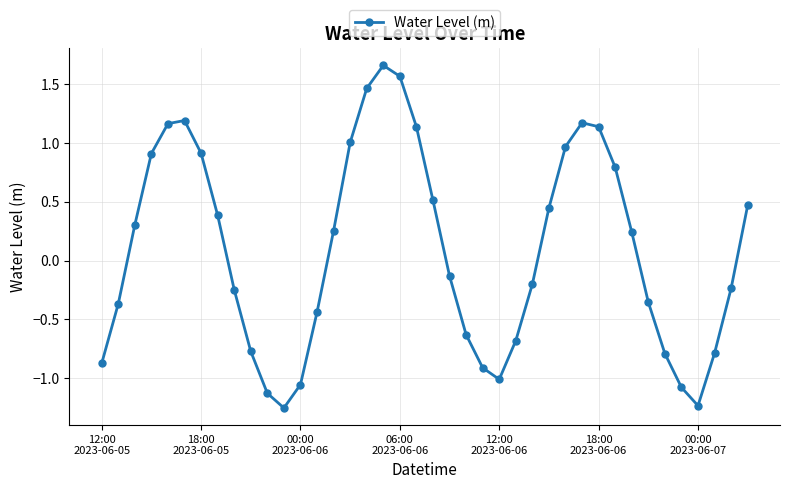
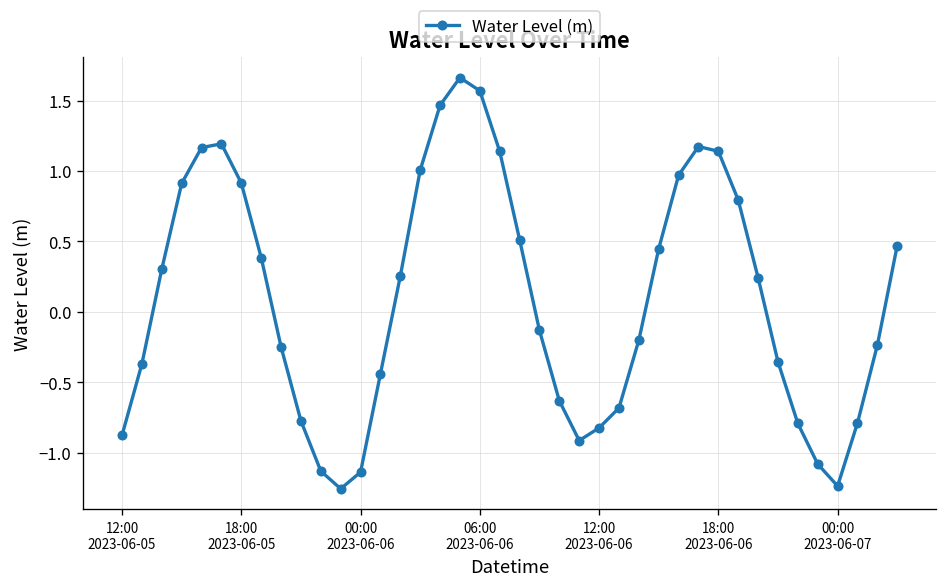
00:00 2023-06-06: -1.06 -> -1.14
12:00 2023-06-06: -1.01 -> -0.82
